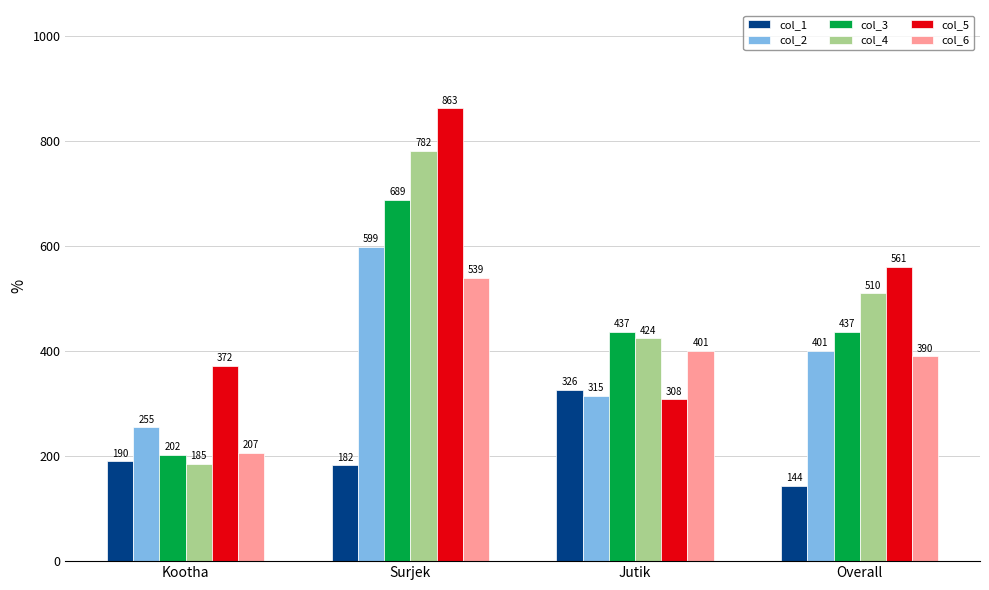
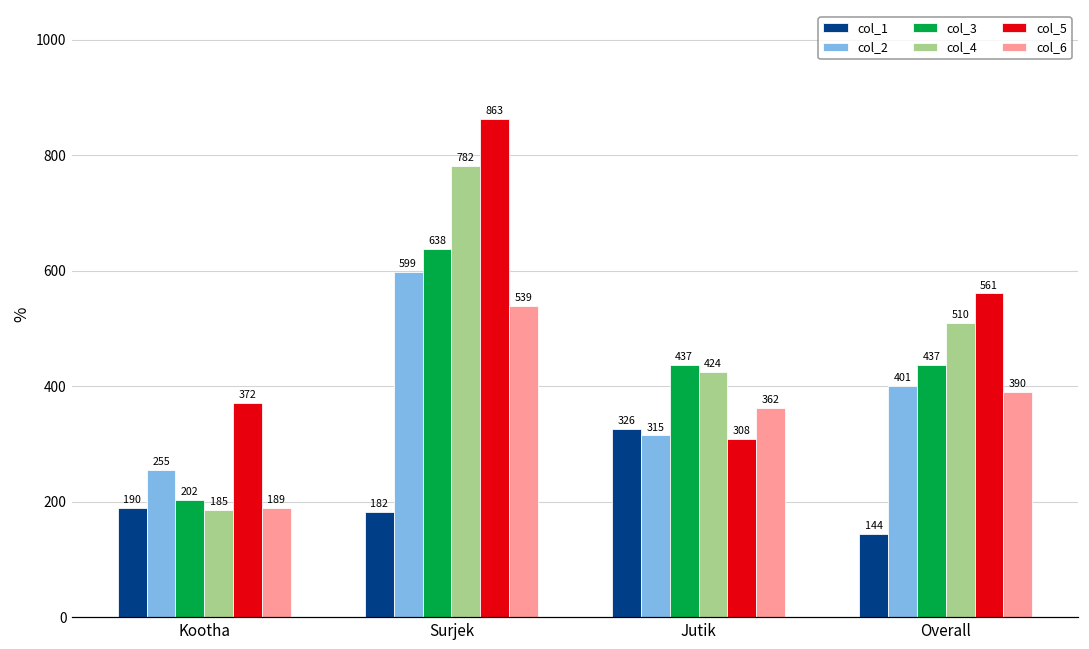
col_6, Kootha: 207 -> 189
col_3, Surjek: 689 -> 638
col_6, Jutik: 401 -> 362
